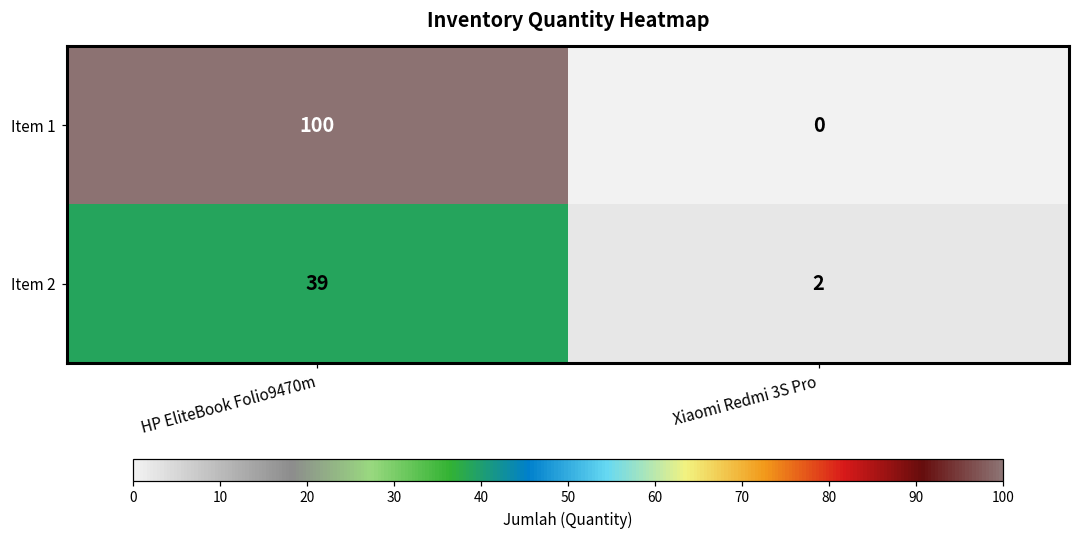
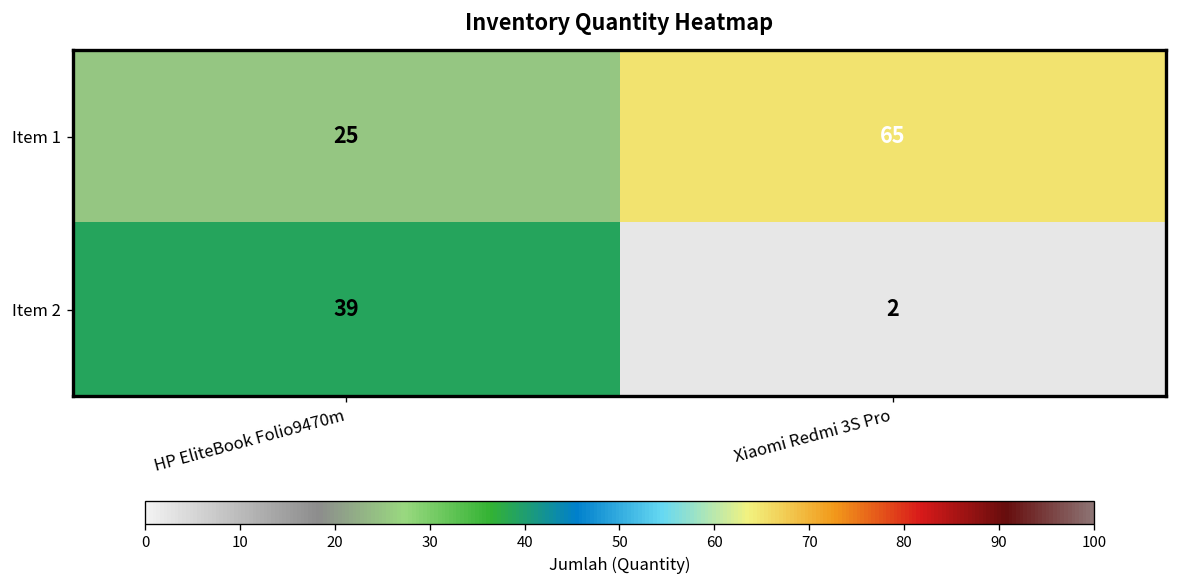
Item 1, HP EliteBook Folio9470m: 100 -> 25
Item 1, Xiaomi Redmi 3S Pro: 0 -> 65
